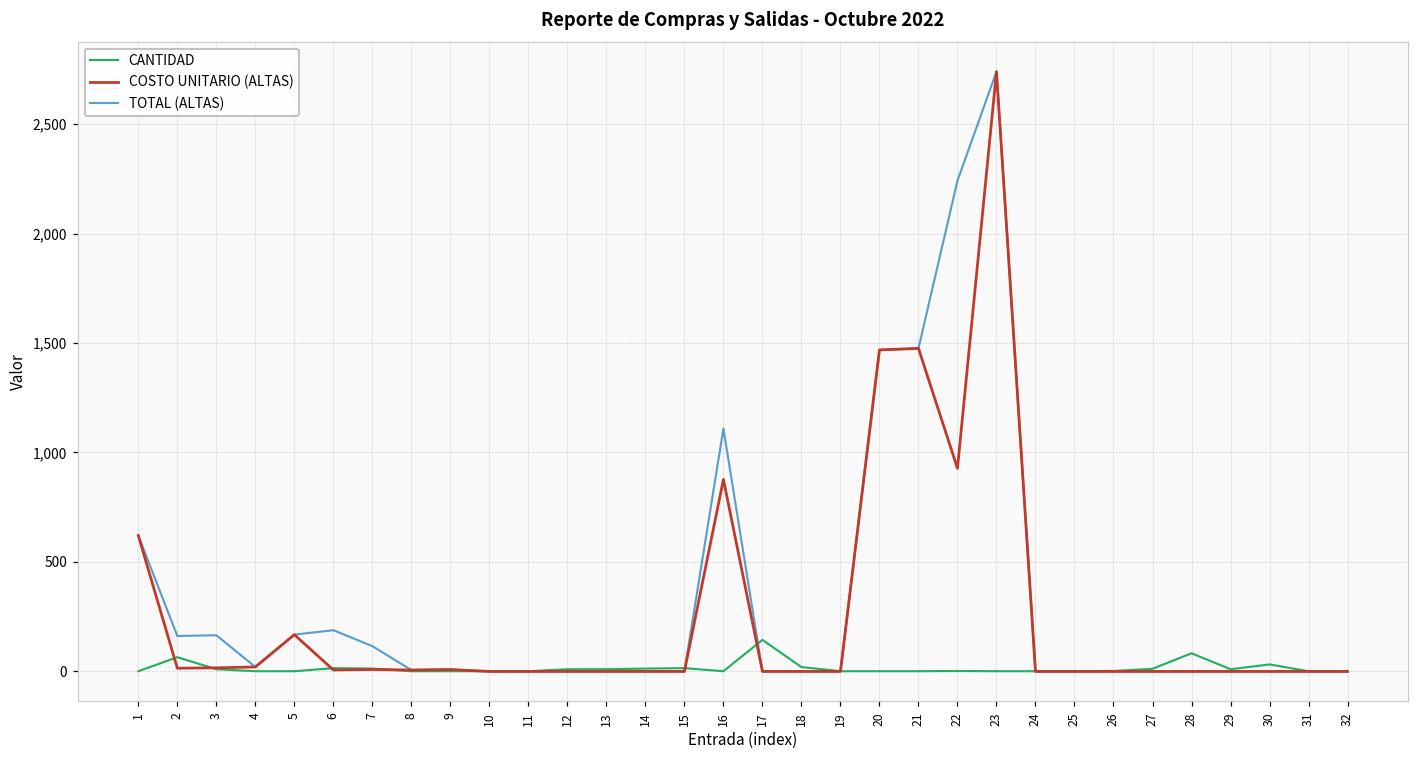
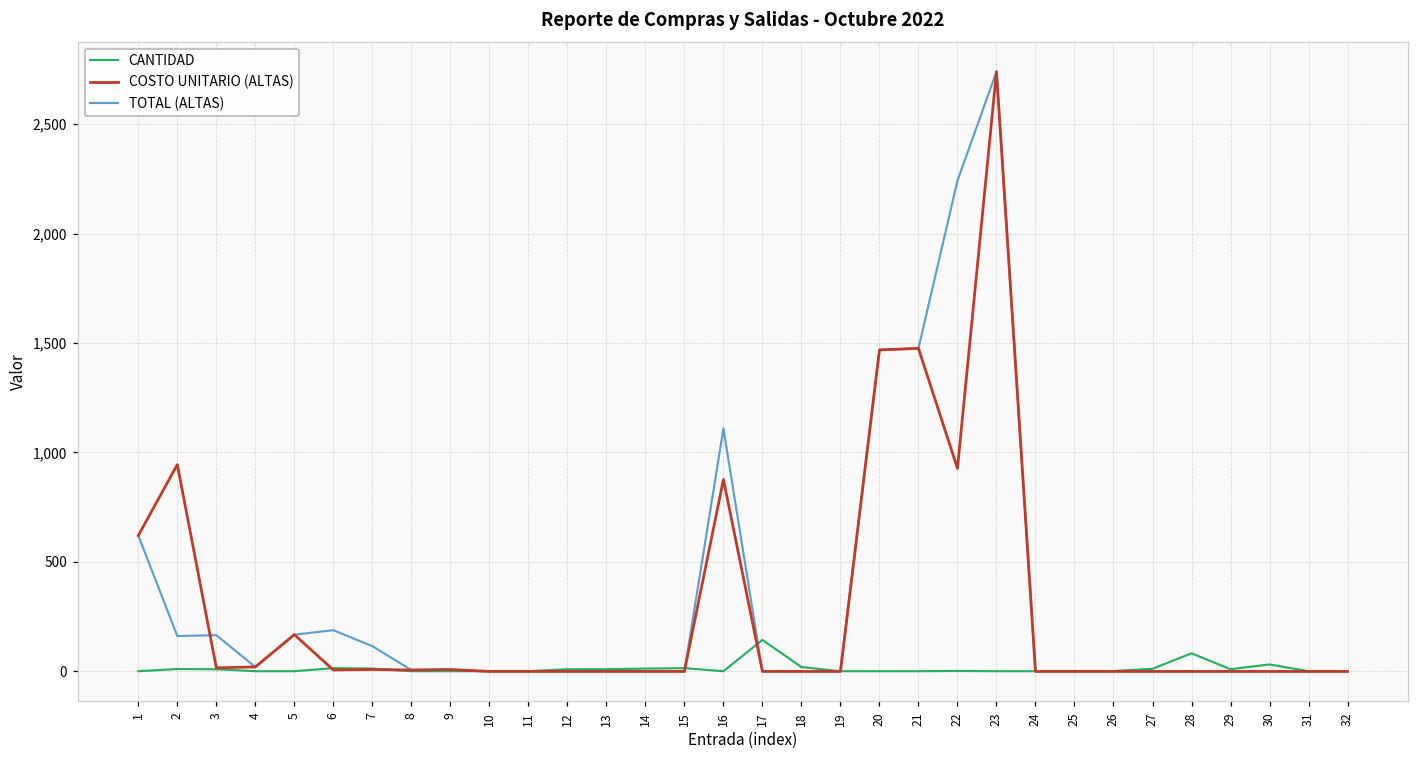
CANTIDAD, 2: 70 -> 10
COSTO UNITARIO (ALTAS), 2: 10 -> 940
